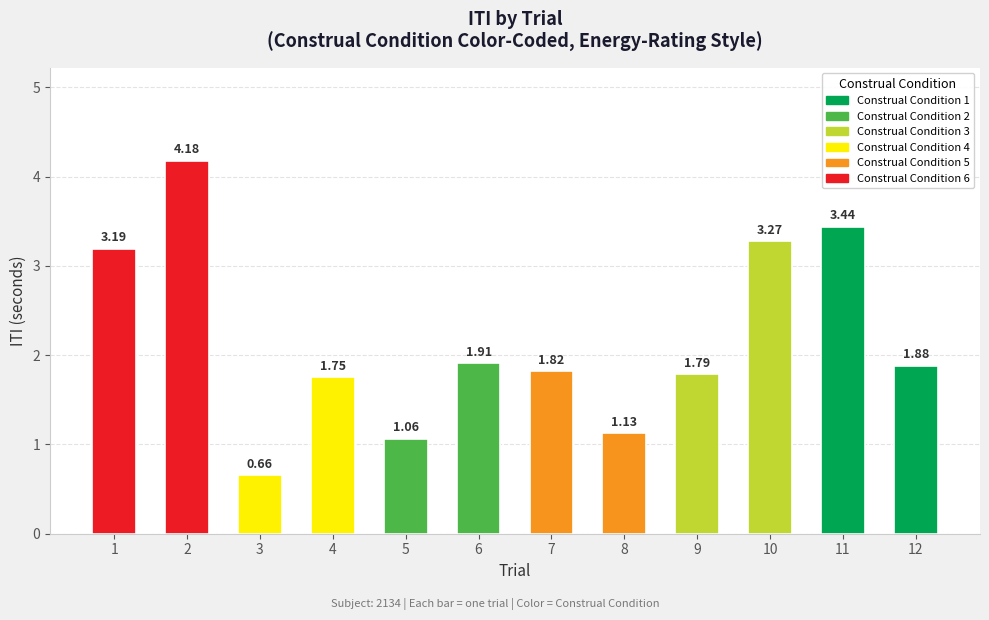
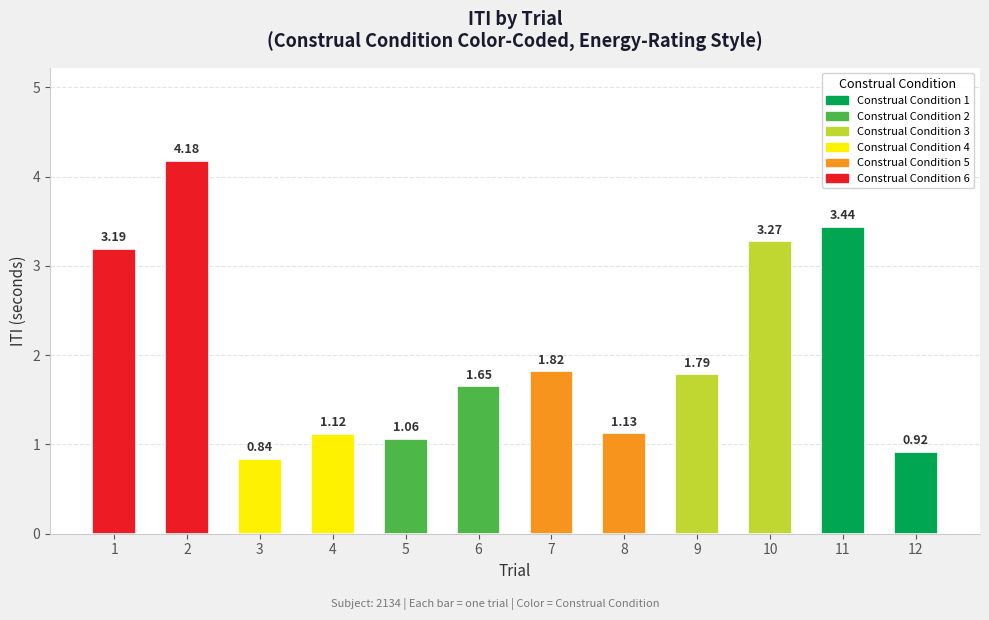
3: 0.66 -> 0.84
4: 1.75 -> 1.12
6: 1.91 -> 1.65
12: 1.88 -> 0.92
